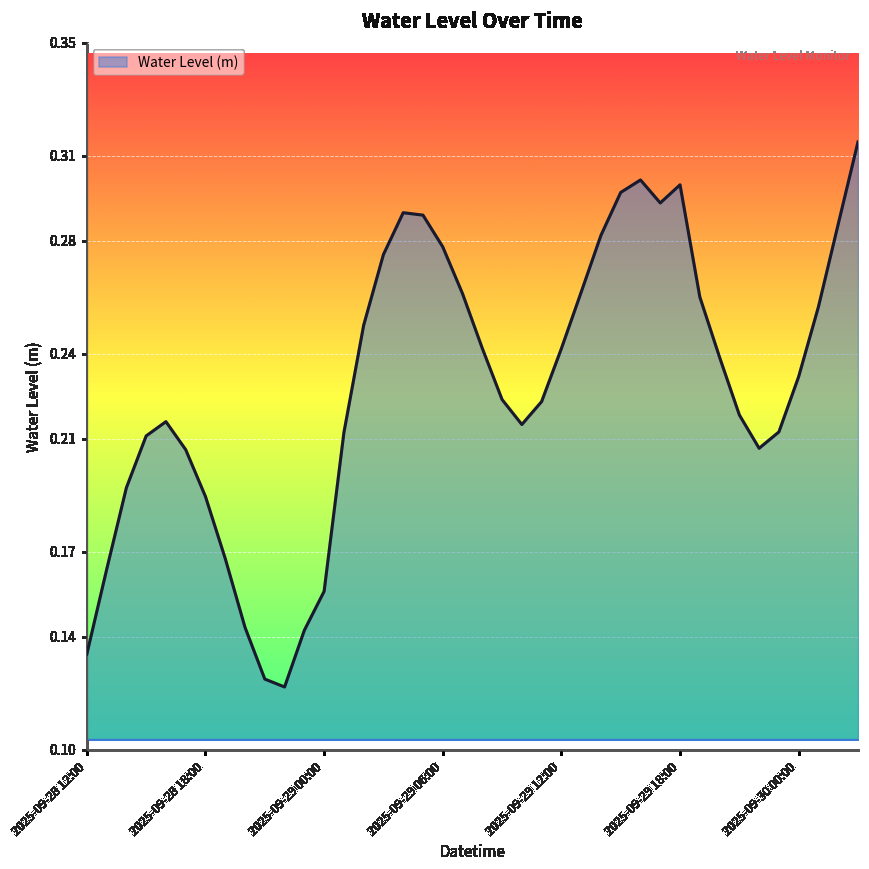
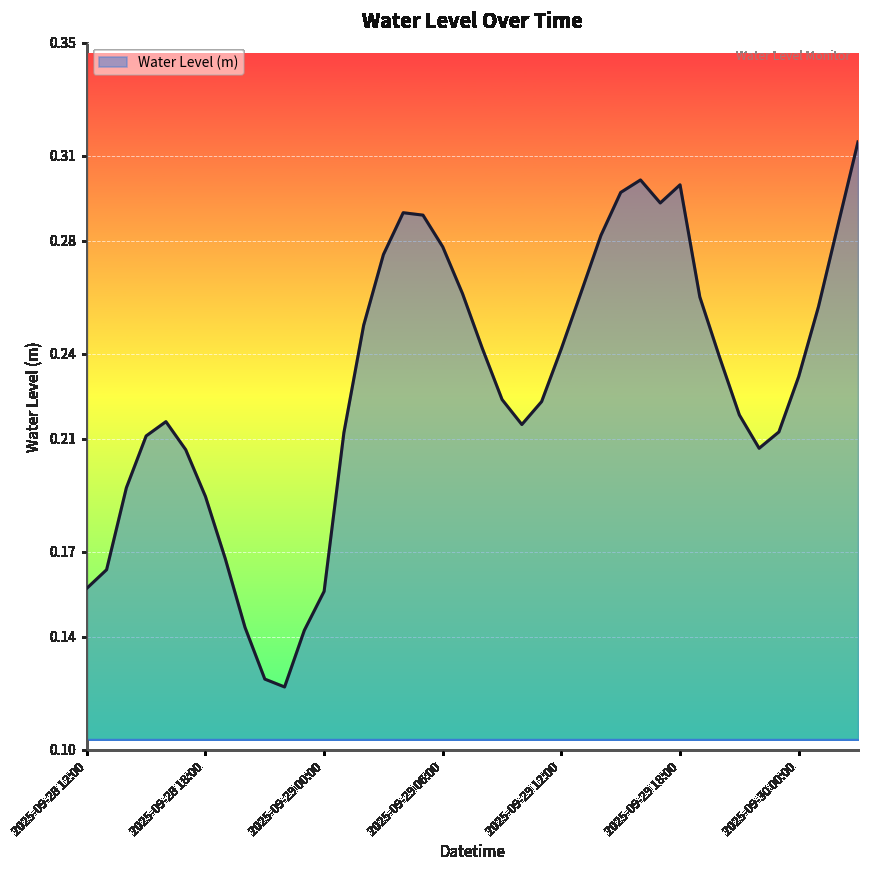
2025-09-28 12:00: 0.134 -> 0.157
